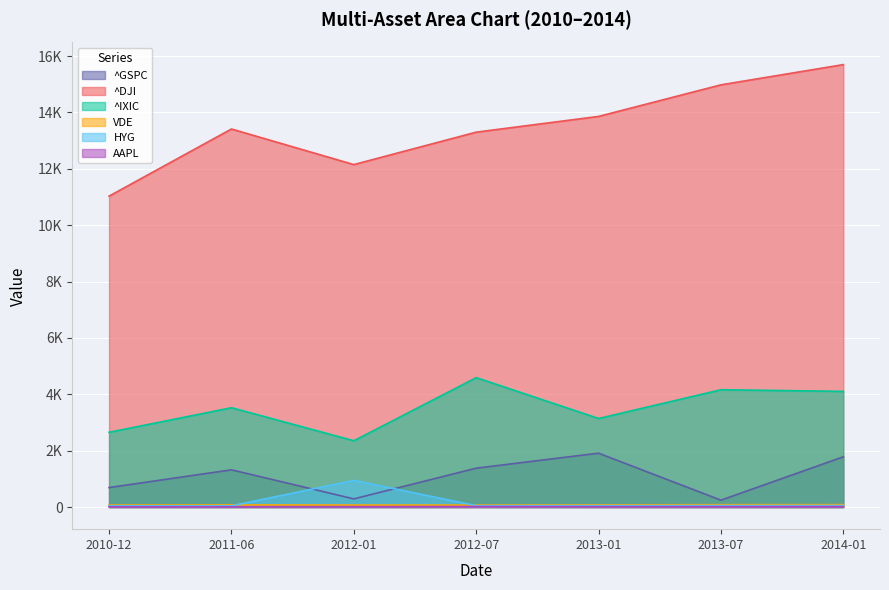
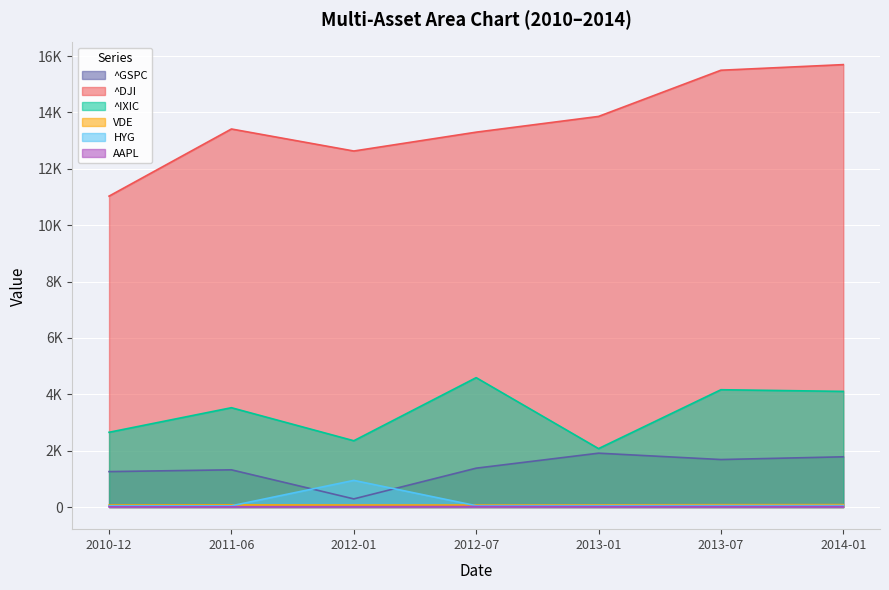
^GSPC, 2010-12: 700 -> 1300
^DJI, 2012-01: 12200 -> 12600
^IXIC, 2013-01: 3100 -> 2100
^GSPC, 2013-07: 200 -> 1700
^DJI, 2013-07: 15000 -> 15500
